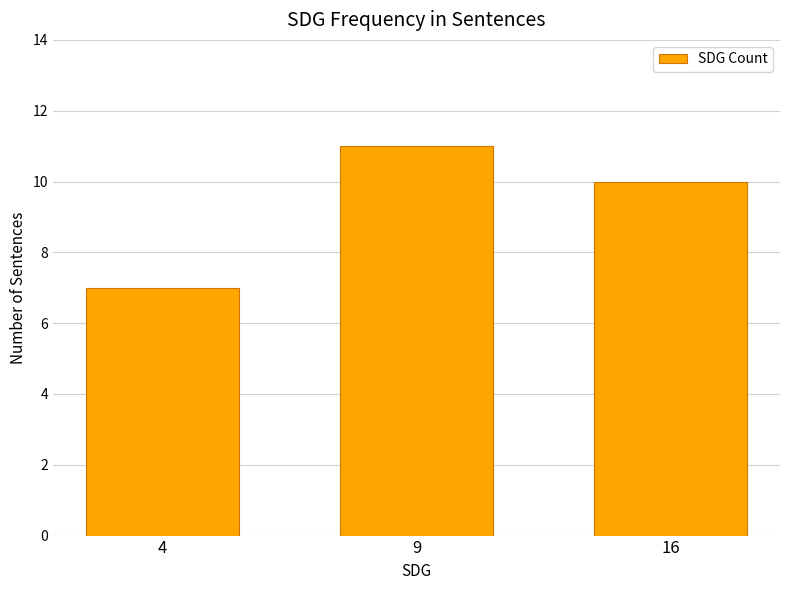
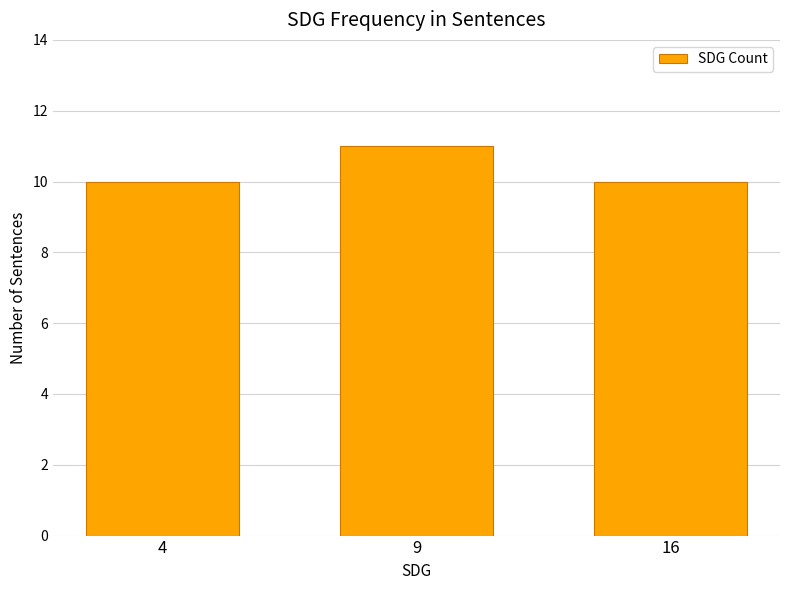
4: 7 -> 10
